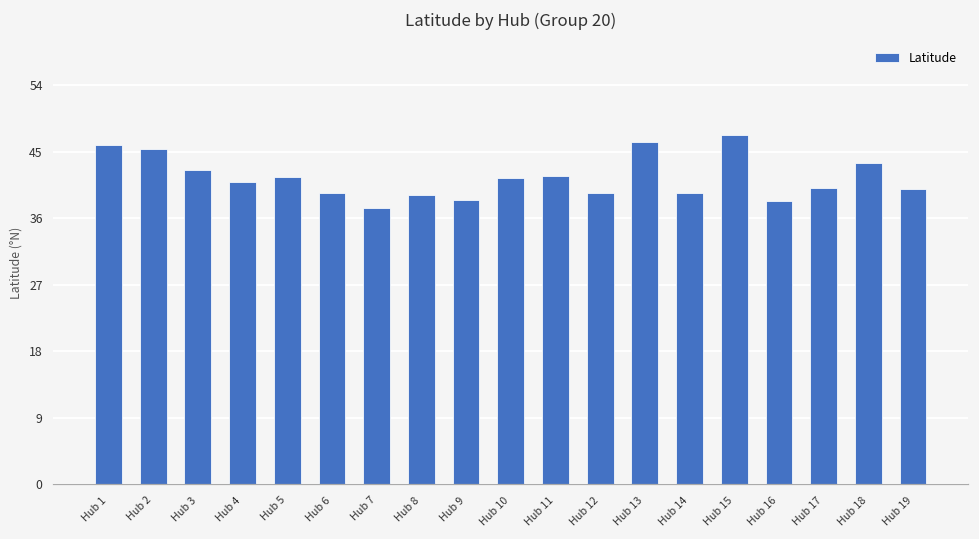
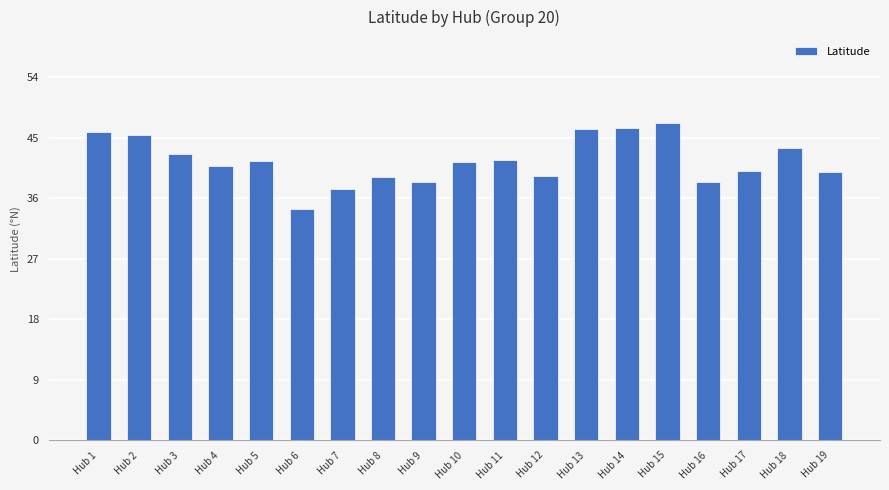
Hub 6: 39 -> 34
Hub 14: 39 -> 46
